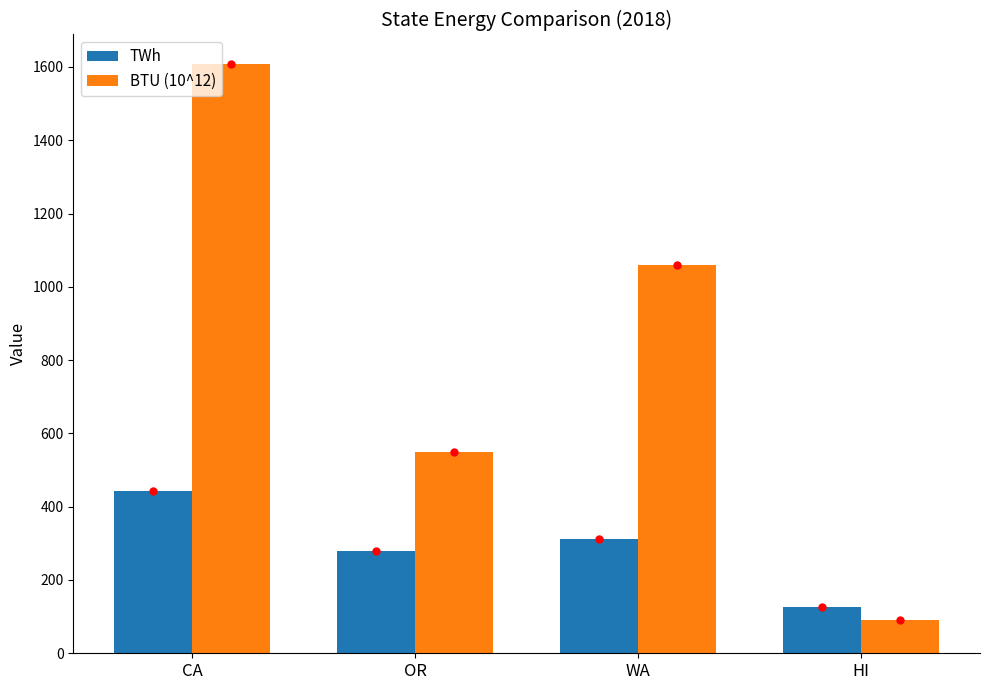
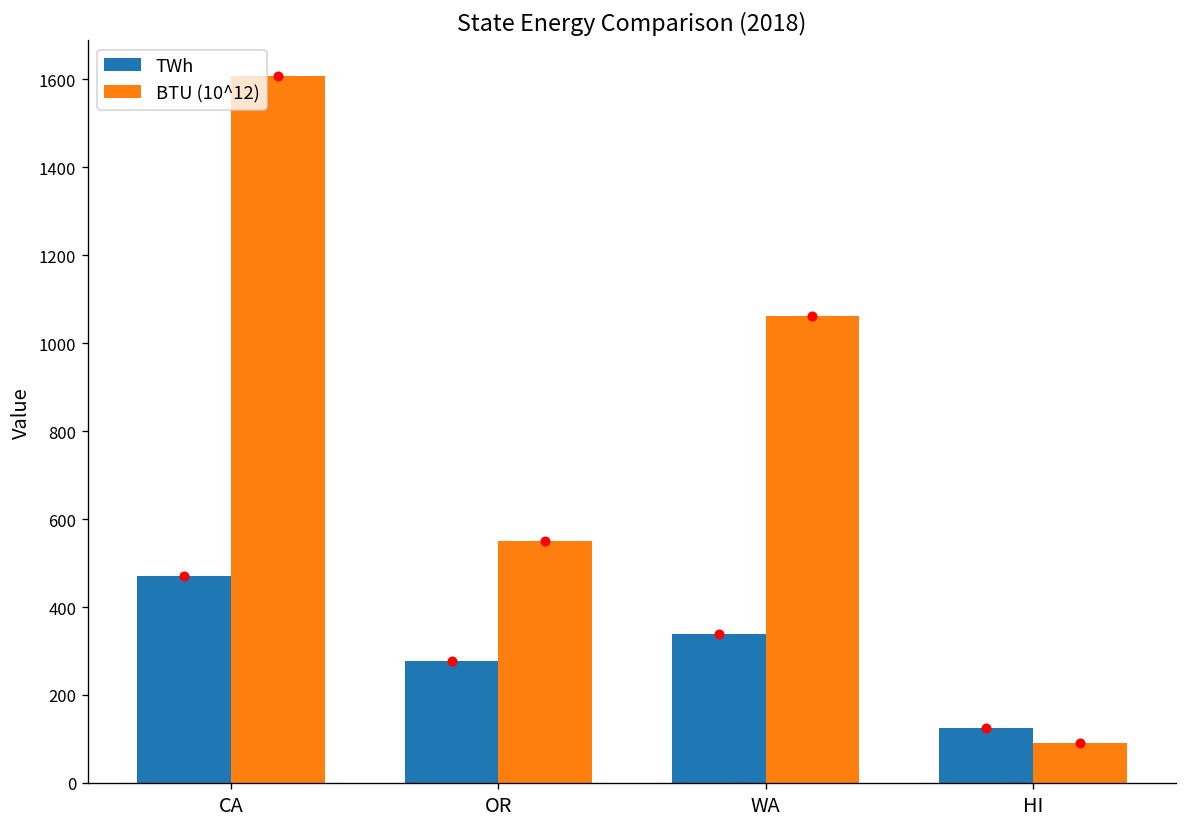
TWh, CA: 440 -> 470
TWh, WA: 310 -> 340
